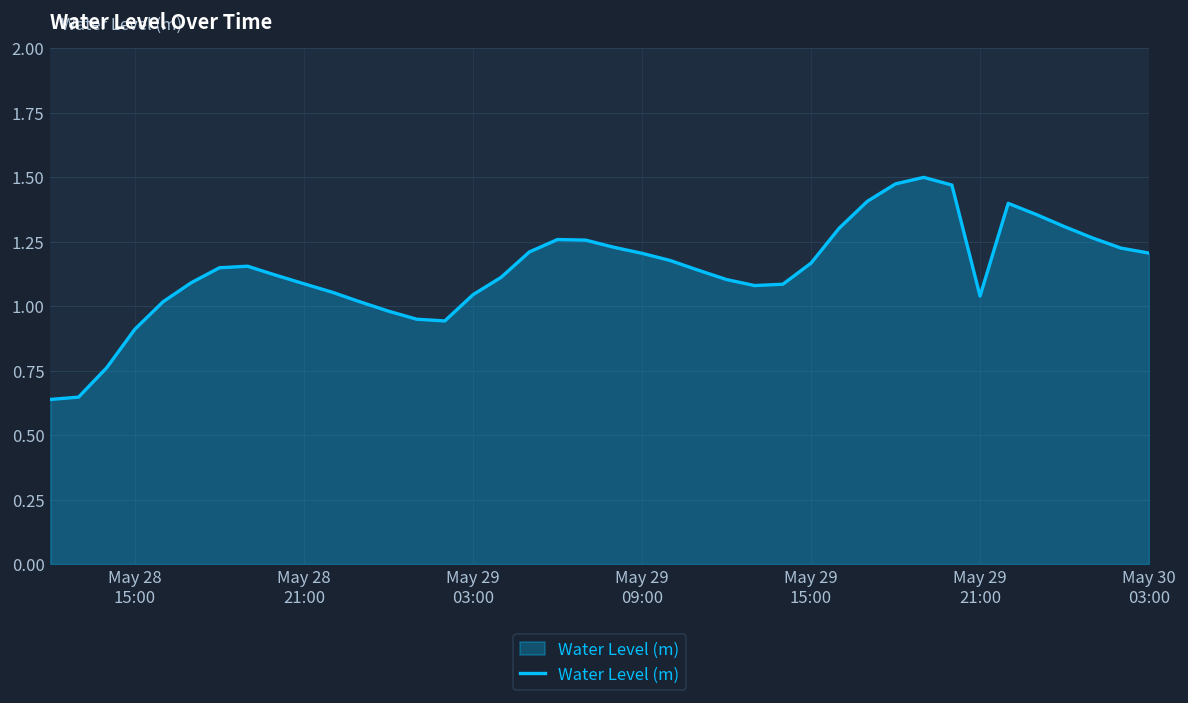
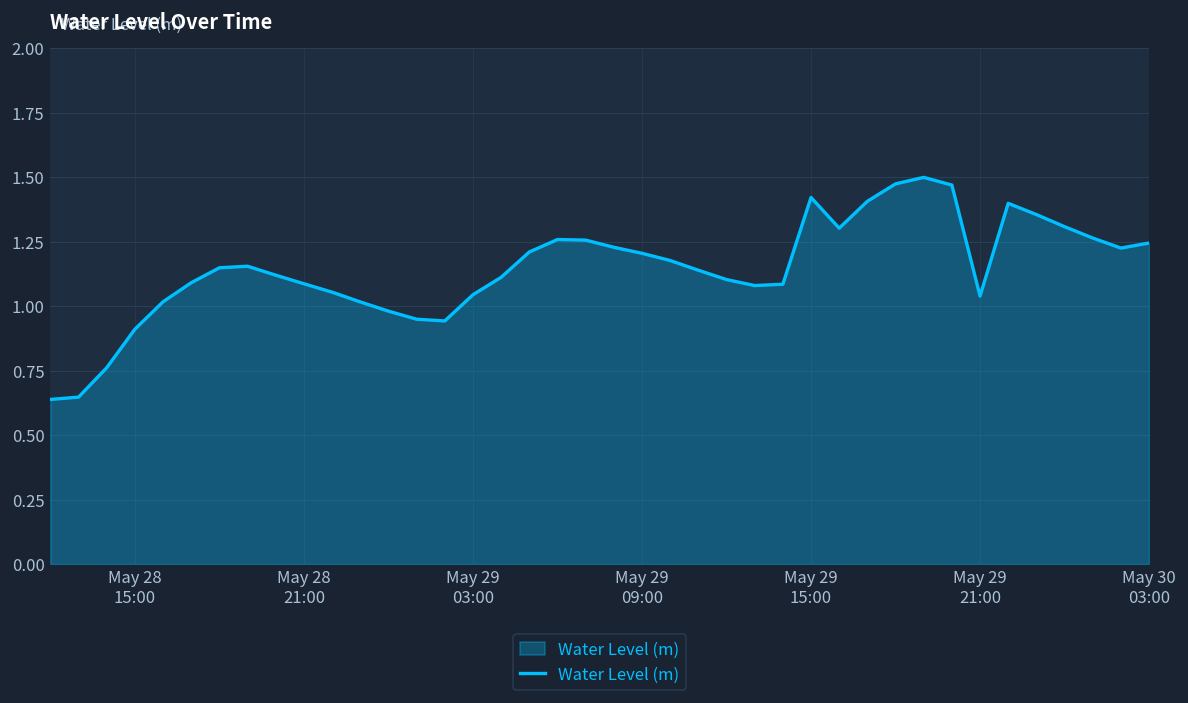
May 29 15:00: 1.17 -> 1.42
May 30 03:00: 1.21 -> 1.25
